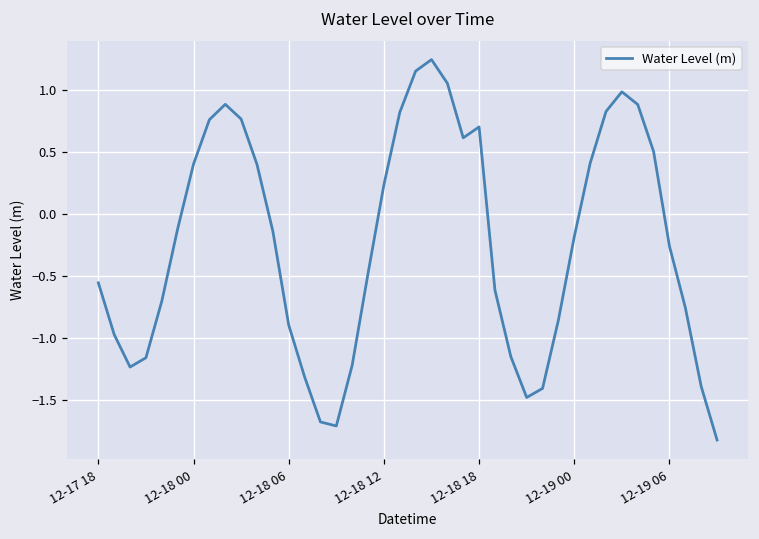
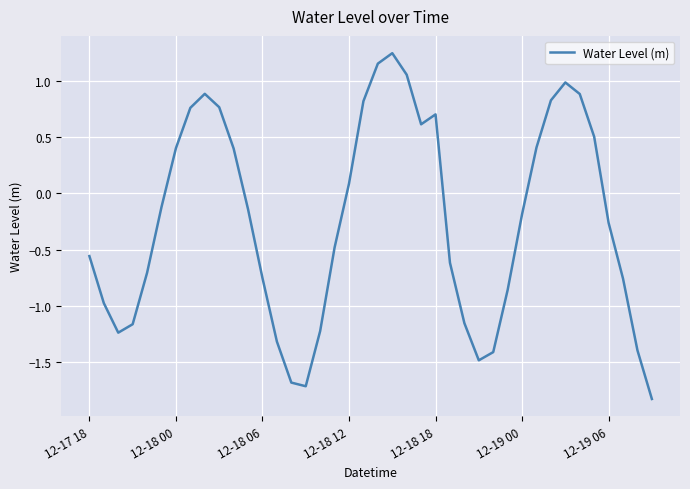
12-18 06: -0.90 -> -0.75
12-18 12: 0.23 -> 0.09
